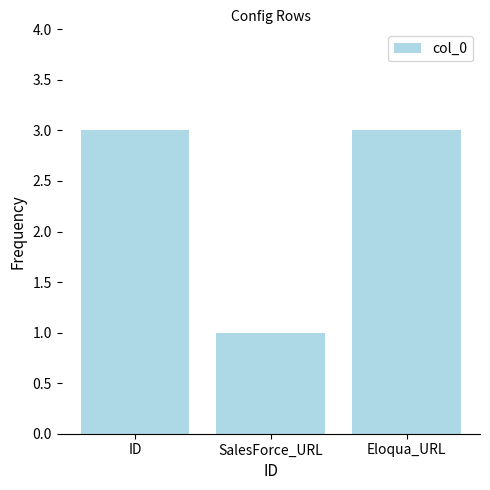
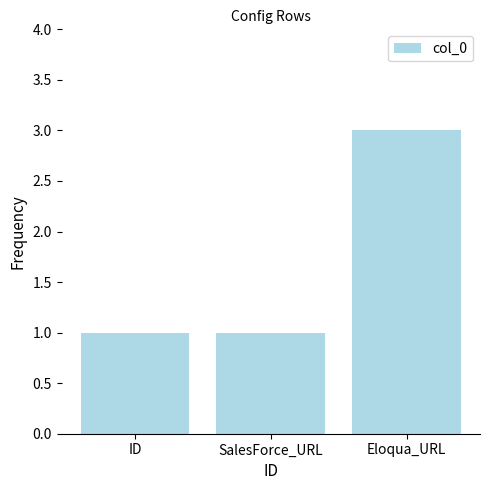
ID: 3 -> 1
